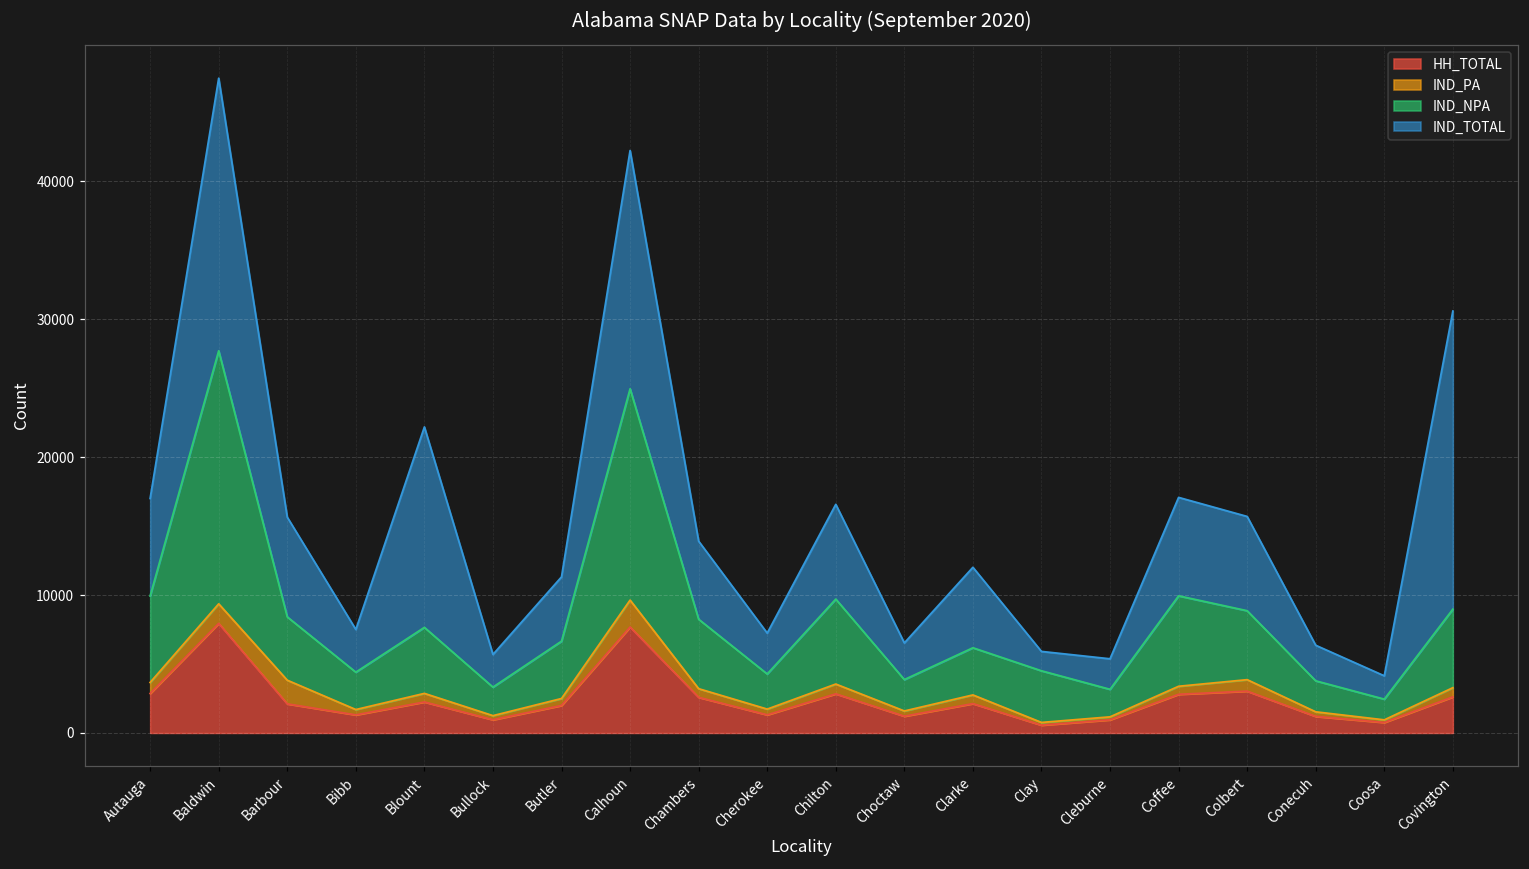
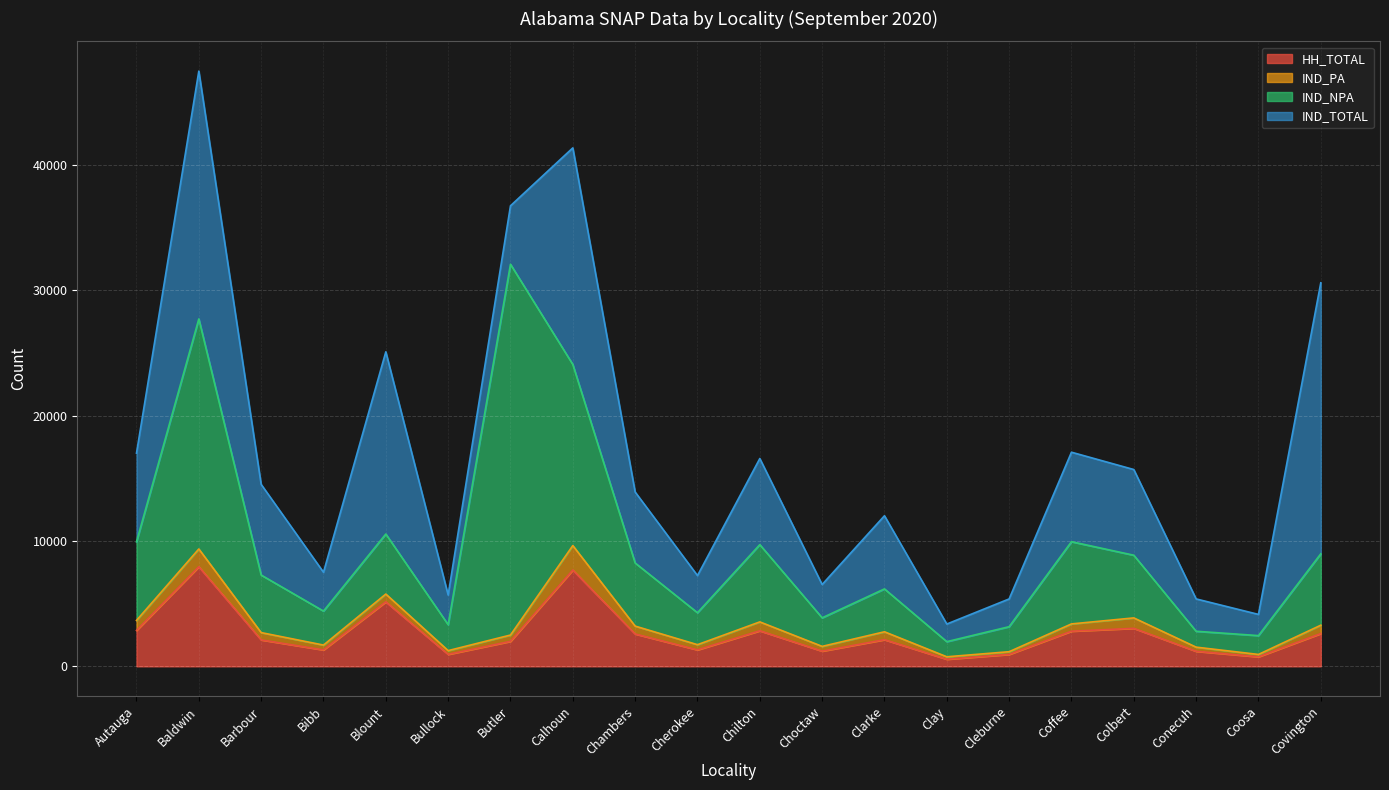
IND_PA, Barbour: 1700 -> 600
HH_TOTAL, Blount: 2200 -> 5100
IND_NPA, Butler: 4200 -> 29600
IND_NPA, Calhoun: 15300 -> 14400
IND_NPA, Clay: 3700 -> 1200
IND_NPA, Conecuh: 2200 -> 1300
